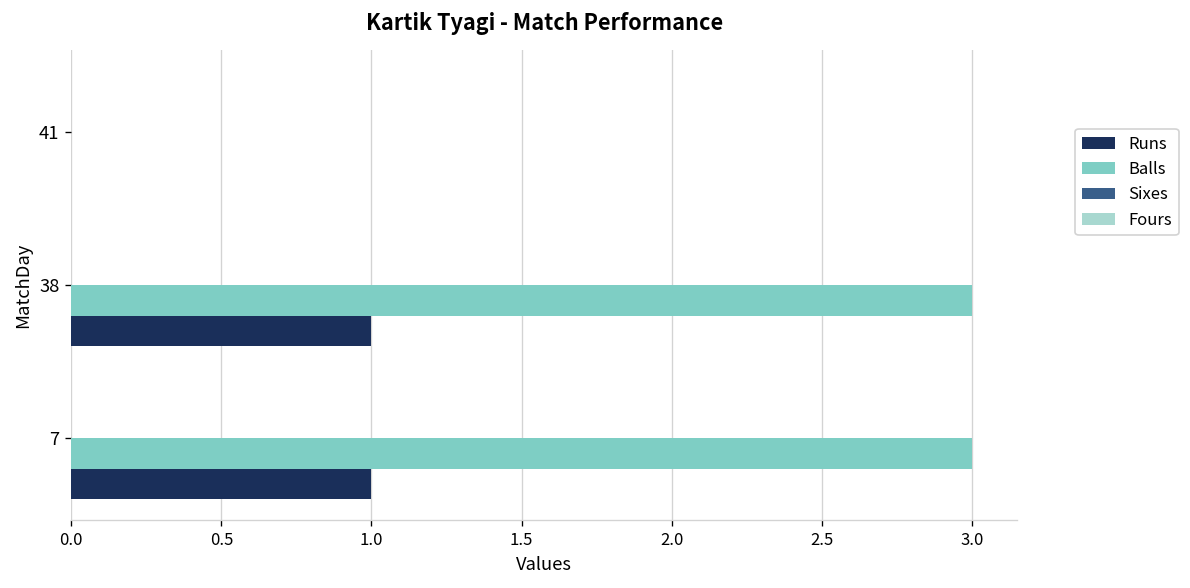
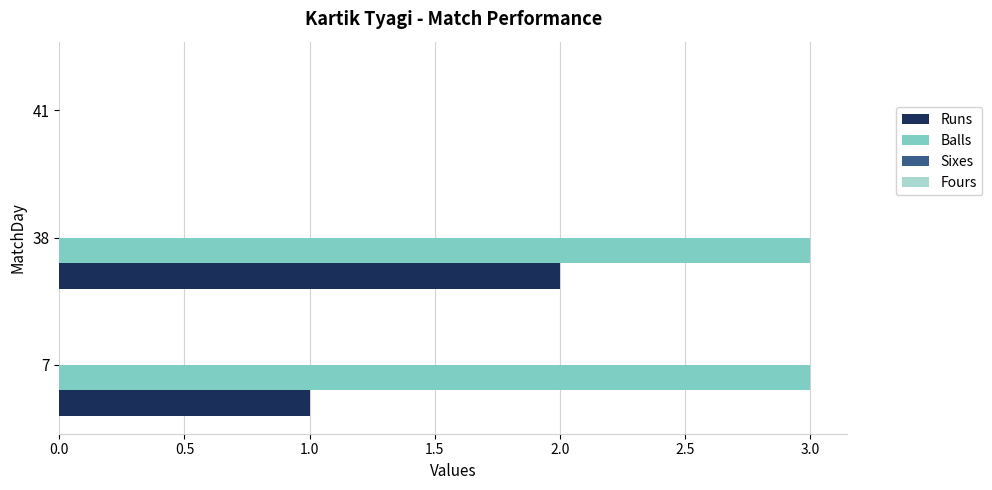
Runs, 38: 1 -> 2
